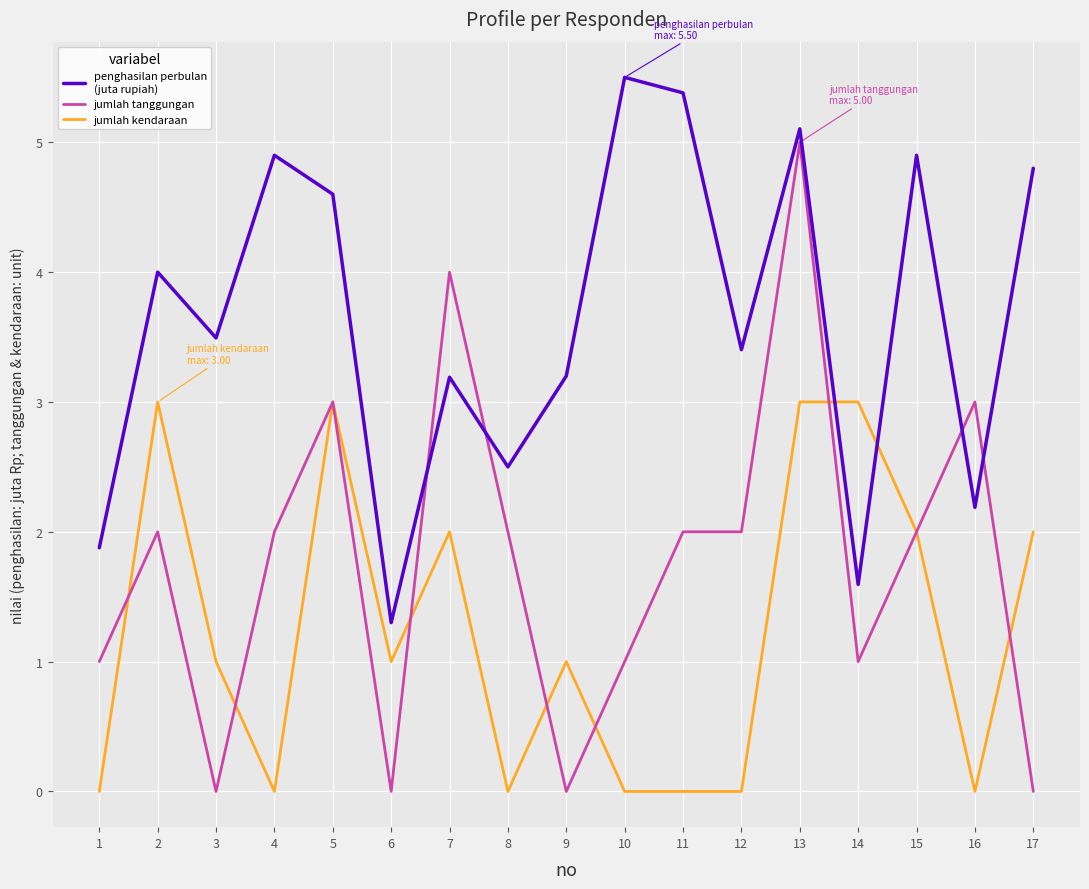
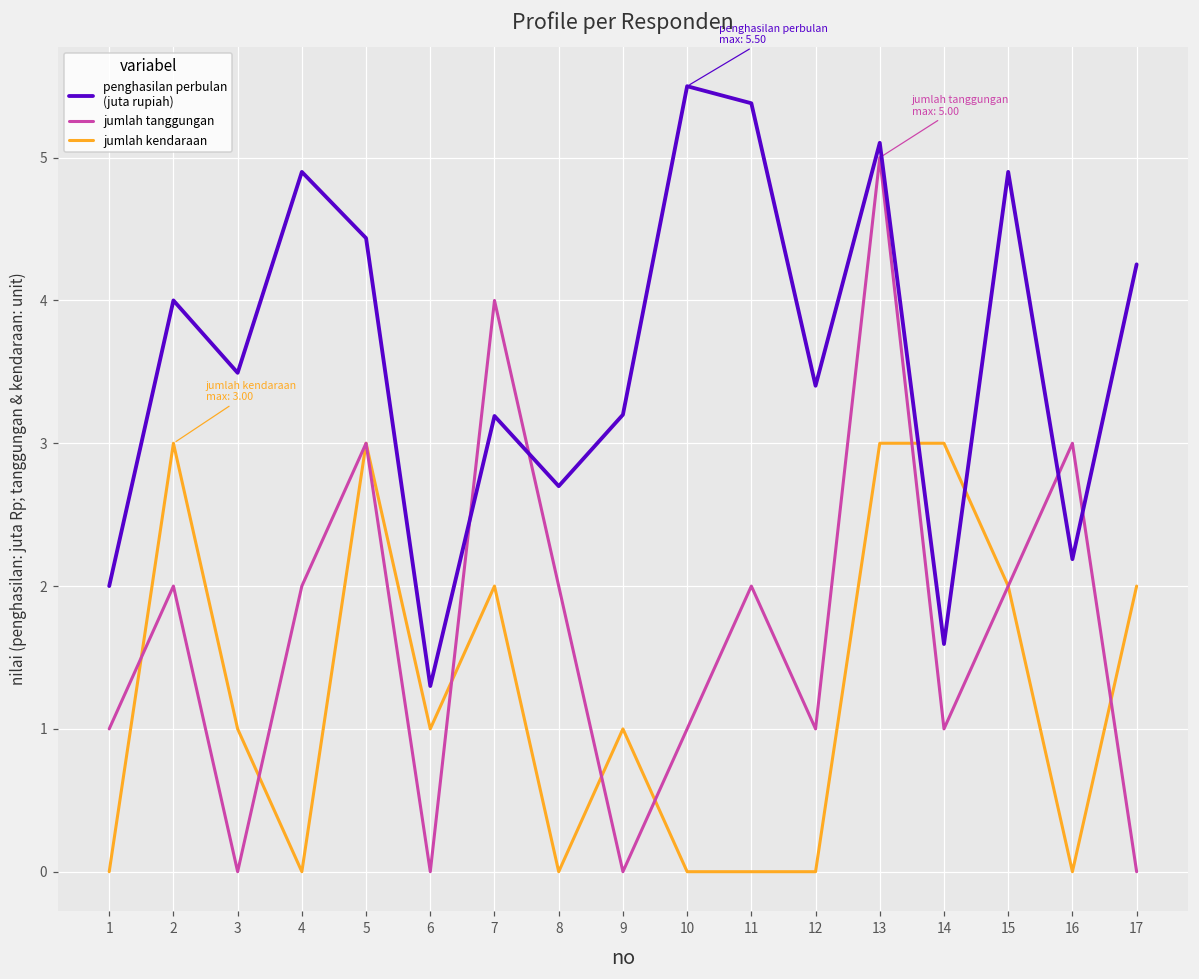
penghasilan perbulan (juta rupiah), 1: 1.88 -> 2.00
penghasilan perbulan (juta rupiah), 5: 4.60 -> 4.44
penghasilan perbulan (juta rupiah), 8: 2.50 -> 2.70
jumlah tanggungan, 12: 2 -> 1
penghasilan perbulan (juta rupiah), 17: 4.80 -> 4.25
